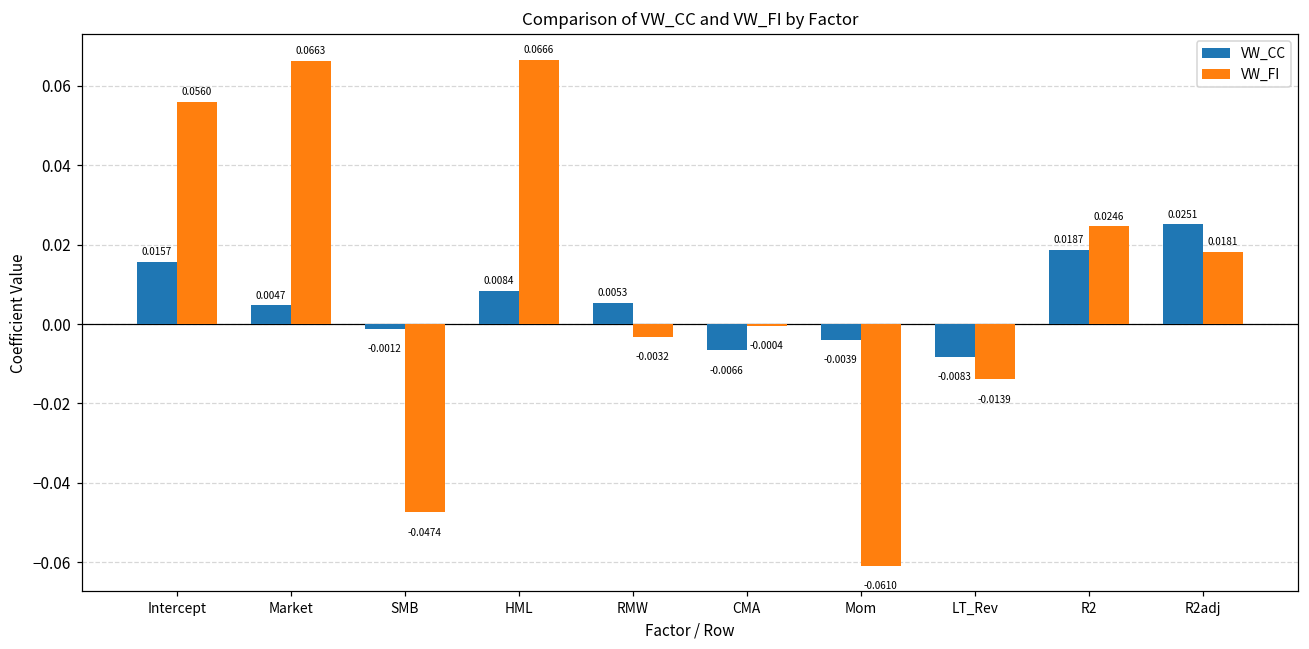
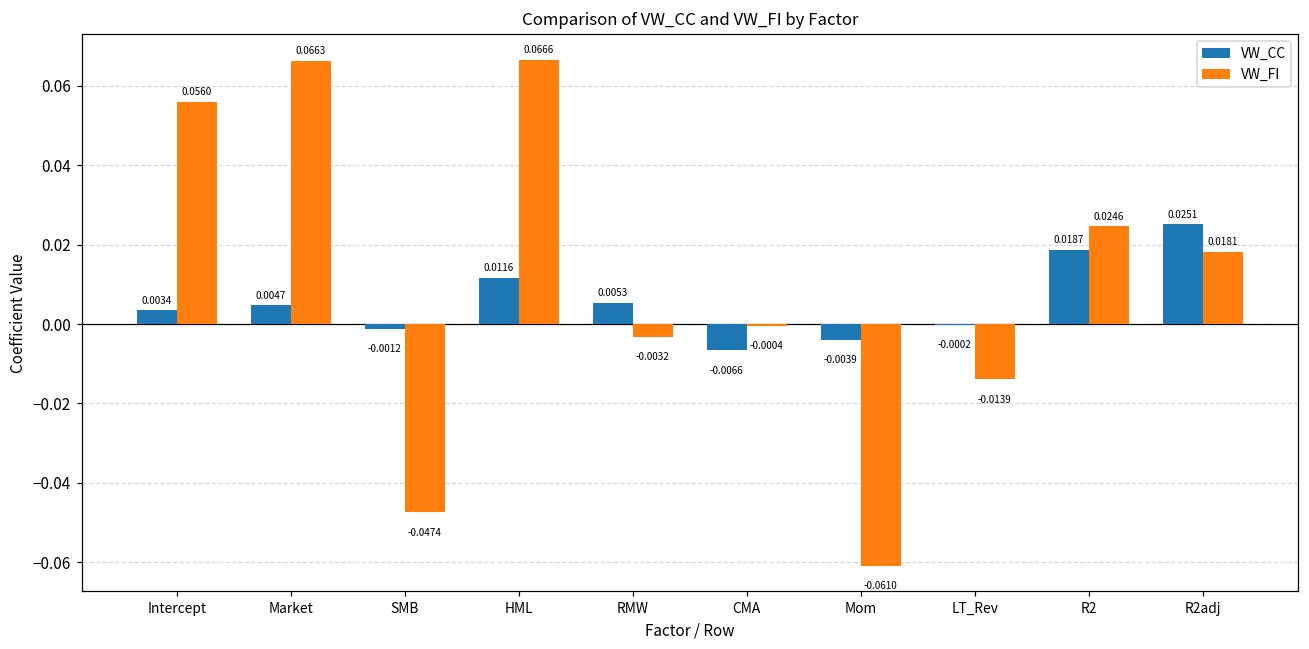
VW_CC, Intercept: 0.0157 -> 0.0034
VW_CC, HML: 0.0084 -> 0.0116
VW_CC, LT_Rev: -0.0083 -> -0.0002
